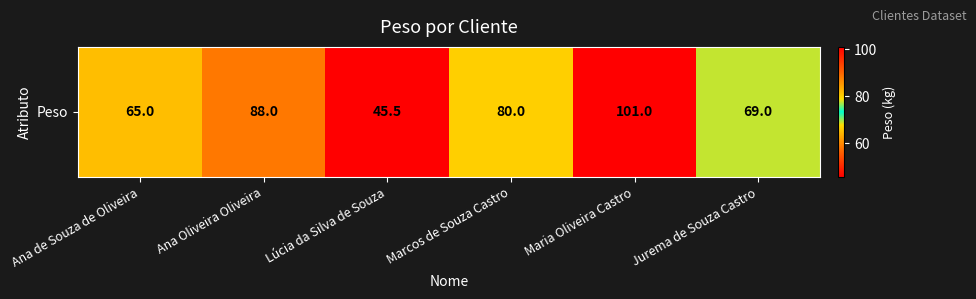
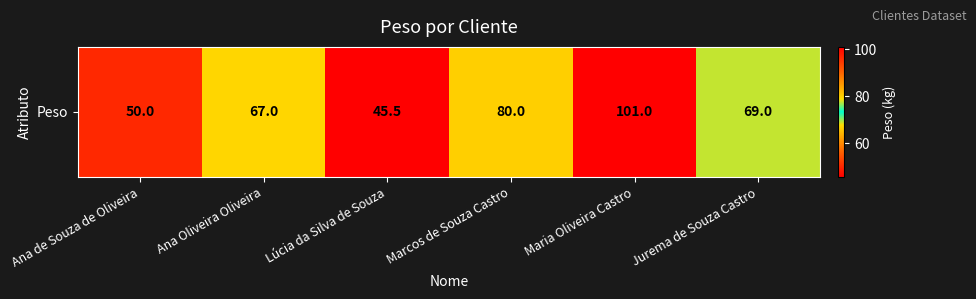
Peso, Ana de Souza de Oliveira: 65.0 -> 50.0
Peso, Ana Oliveira Oliveira: 88.0 -> 67.0
